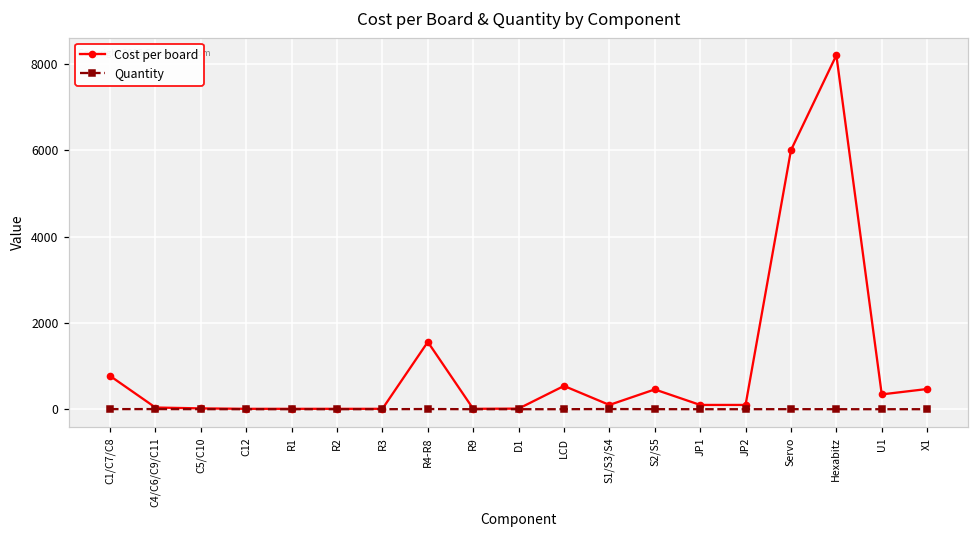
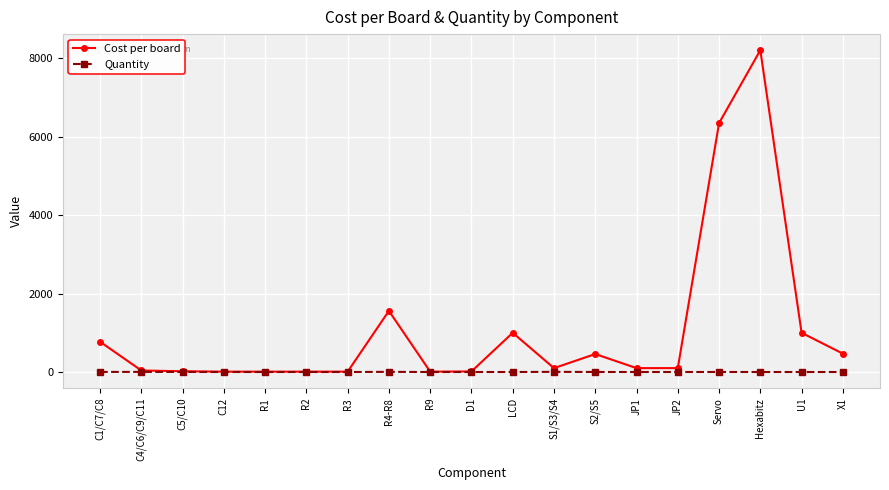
Cost per board, LCD: 500 -> 1000
Cost per board, Servo: 6000 -> 6300
Cost per board, U1: 300 -> 1000
